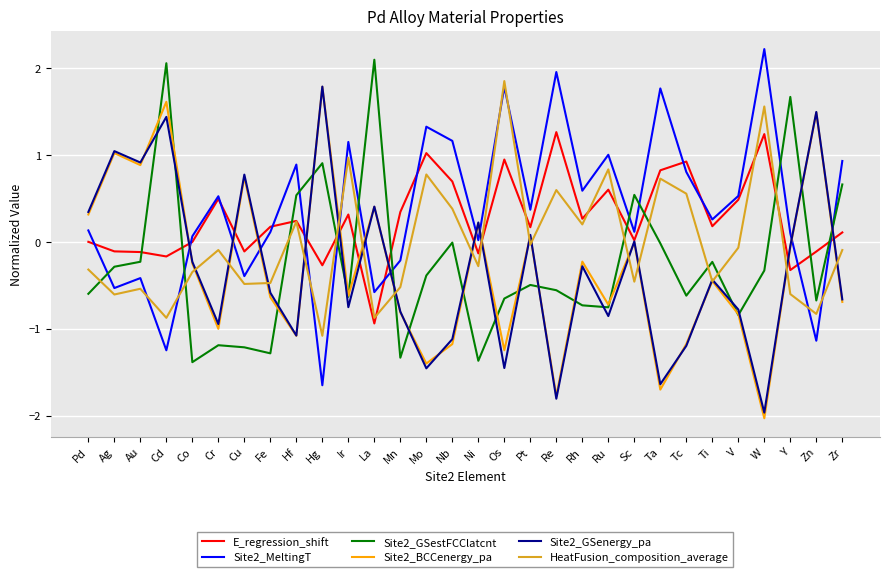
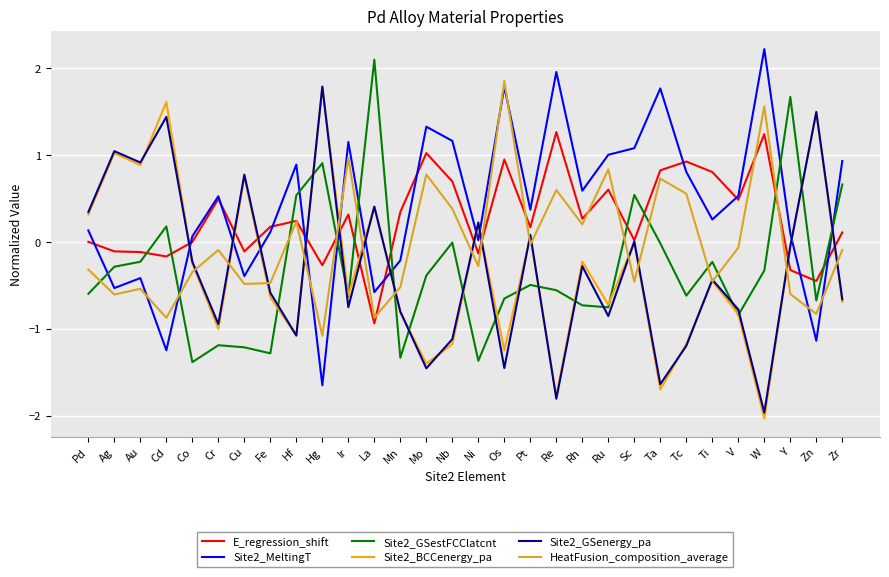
Site2_GSestFCClatcnt, Cd: 2.1 -> 0.2
Site2_MeltingT, Sc: 0.1 -> 1.1
E_regression_shift, Ti: 0.2 -> 0.8
E_regression_shift, Zn: -0.1 -> -0.5
